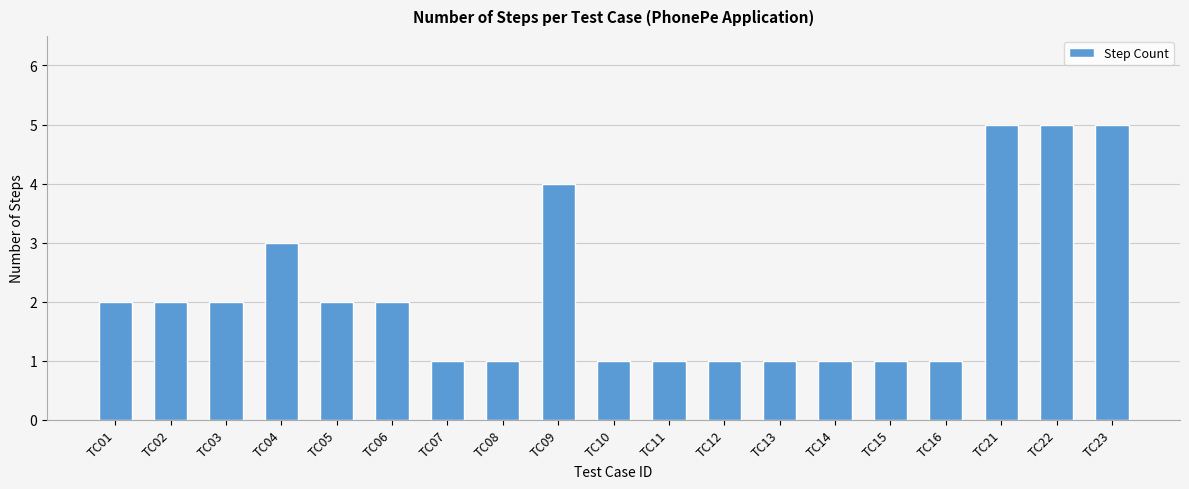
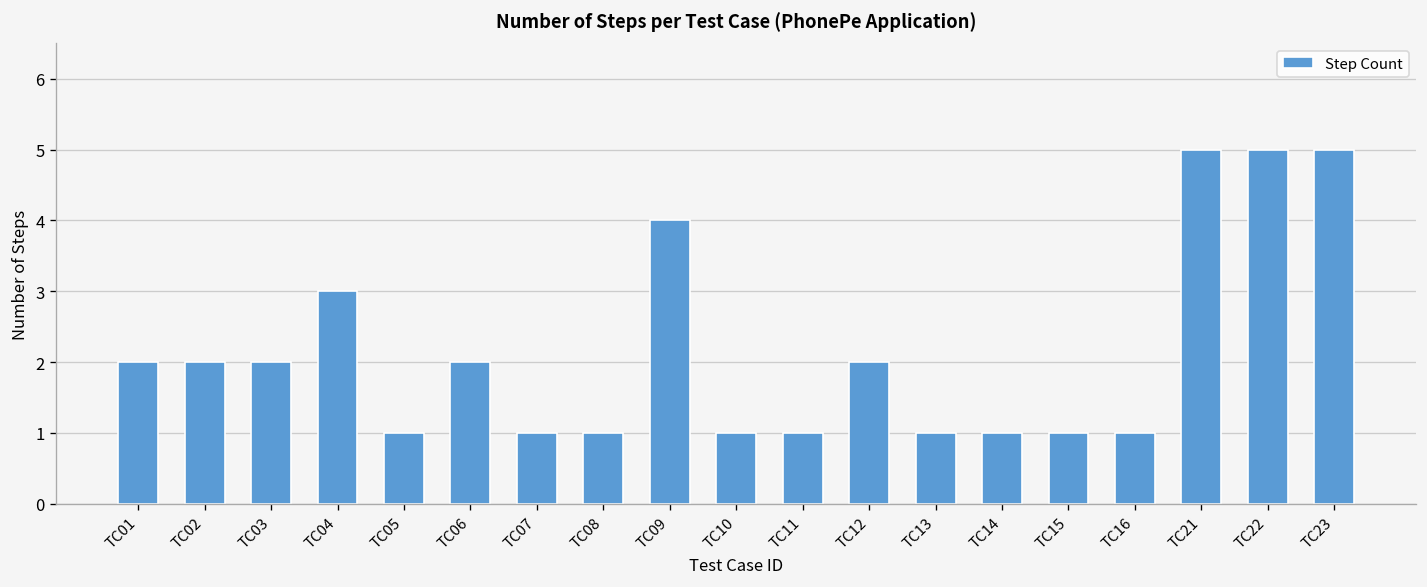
TC05: 2 -> 1
TC12: 1 -> 2
